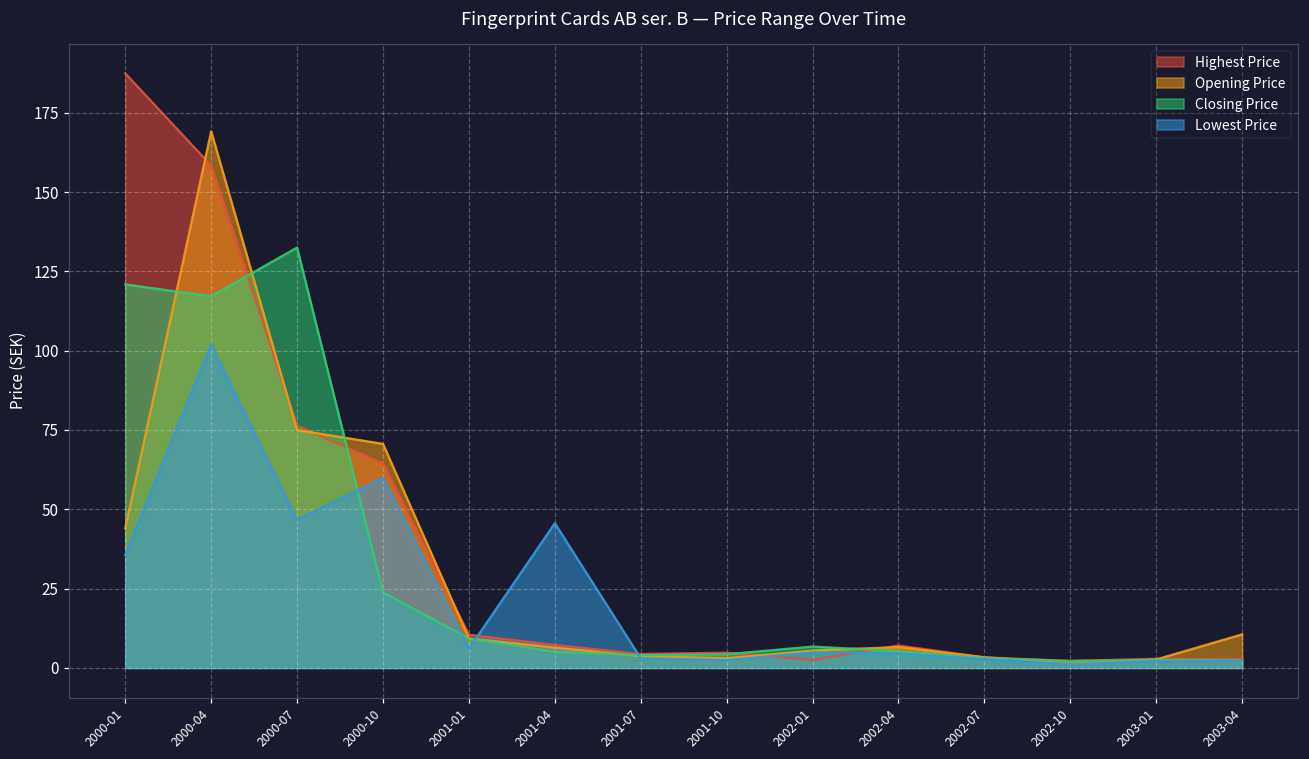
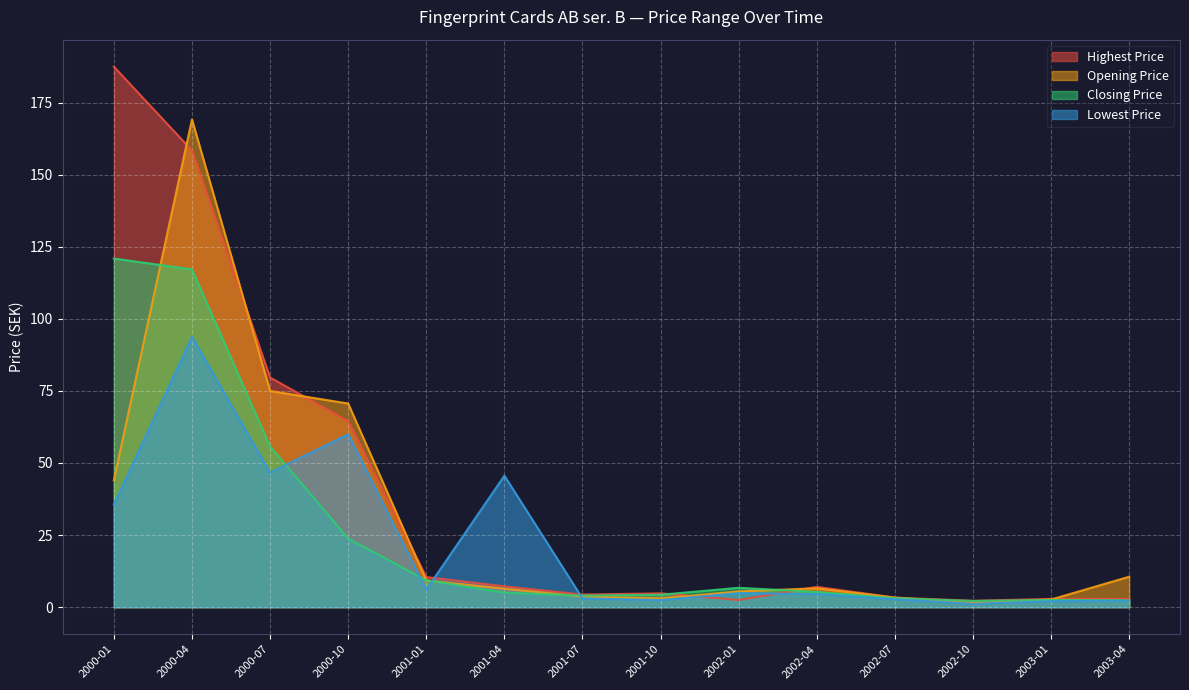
Lowest Price, 2000-04: 102 -> 94
Highest Price, 2000-07: 76 -> 80
Closing Price, 2000-07: 133 -> 56
